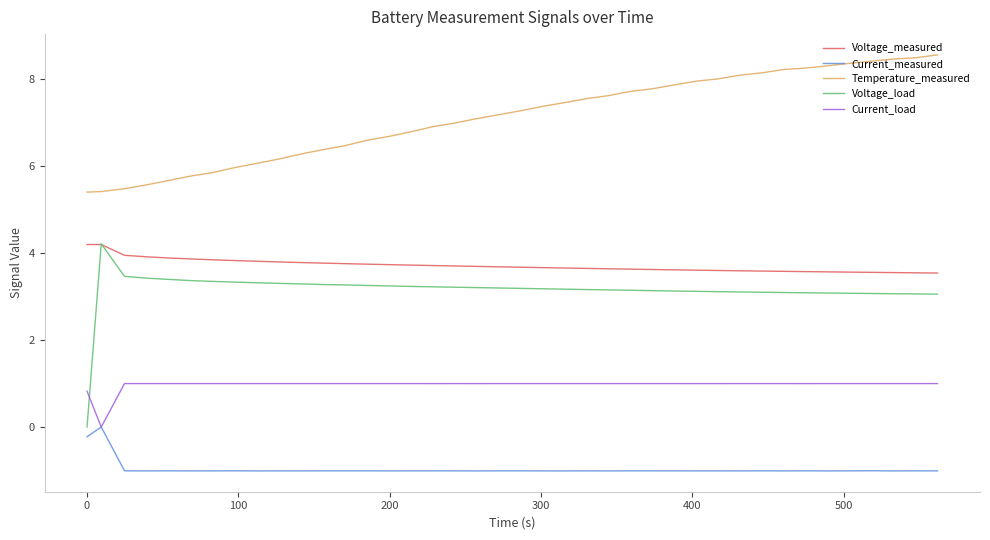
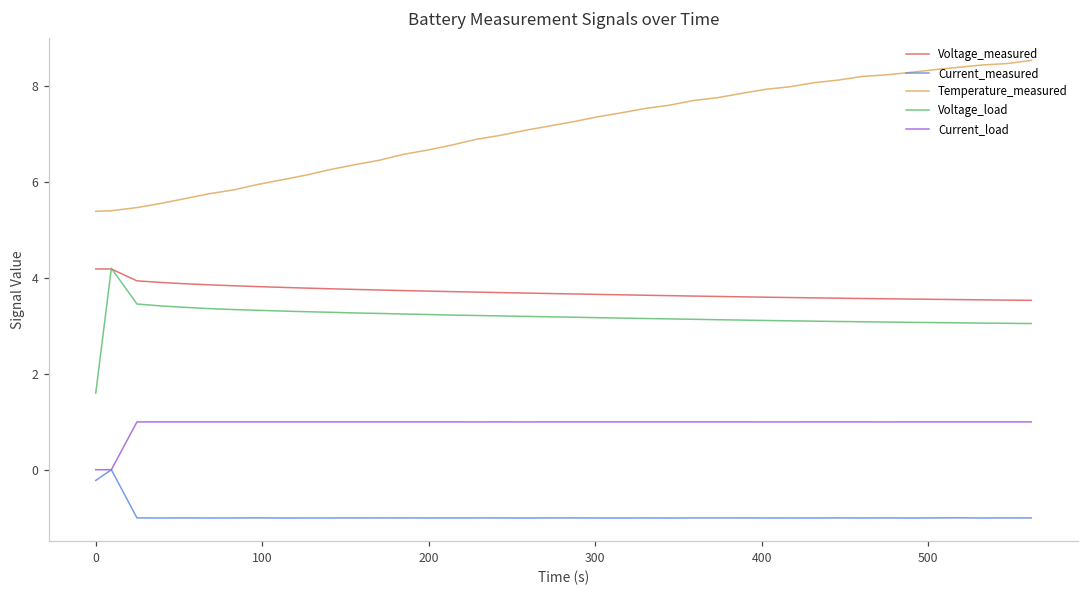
Voltage_load, 0: 0.0 -> 1.6
Current_load, 0: 0.8 -> 0.0
